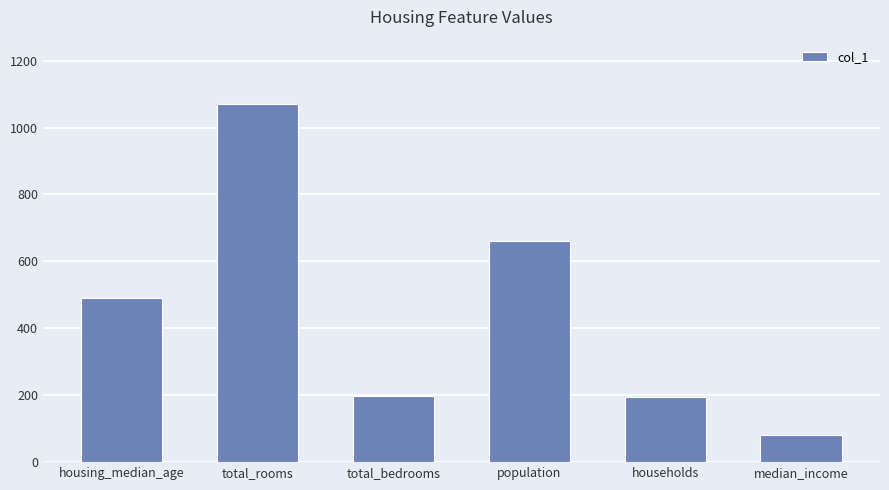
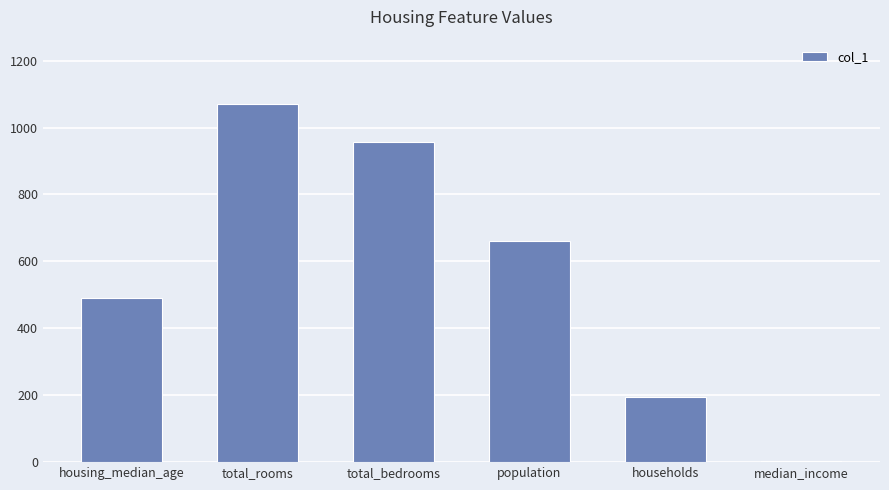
total_bedrooms: 200 -> 960
median_income: 80 -> 0
